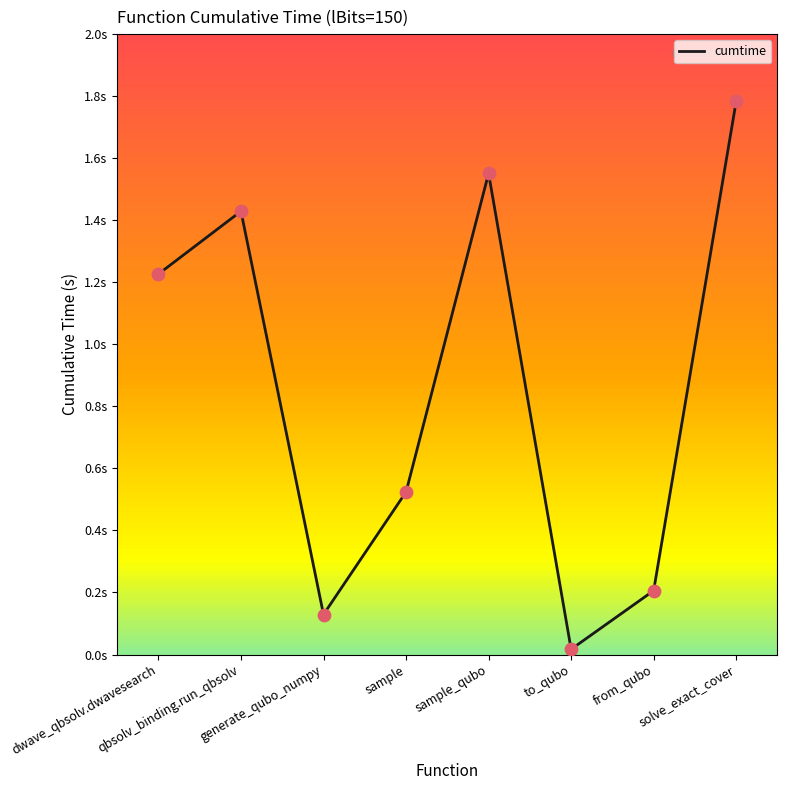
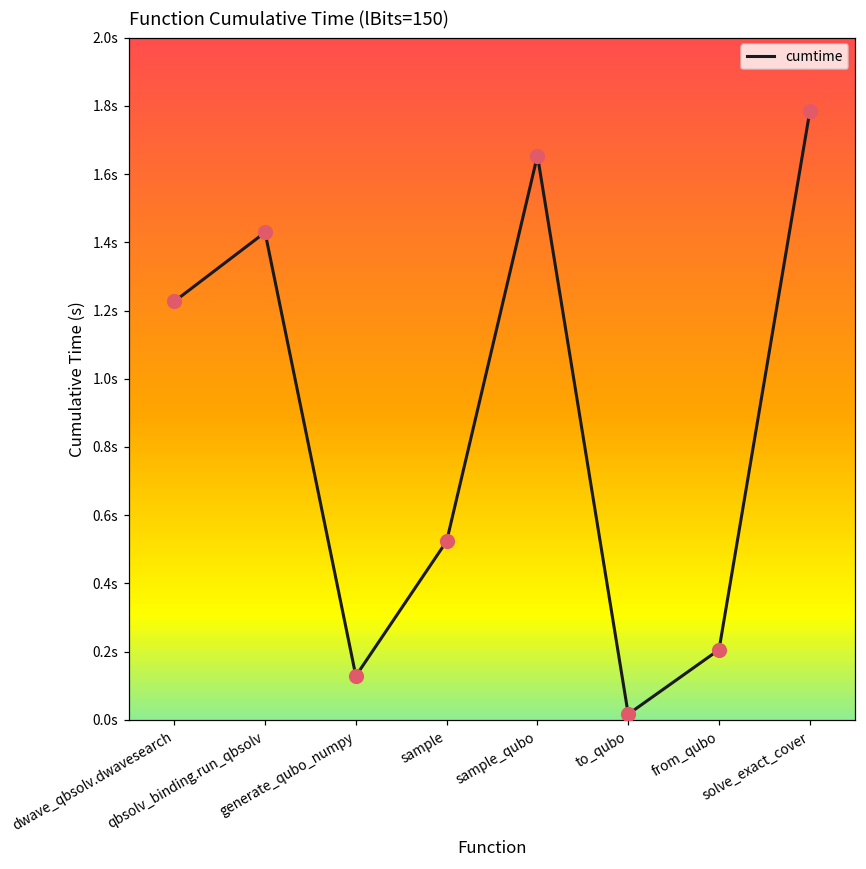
sample_qubo: 1.55s -> 1.65s
